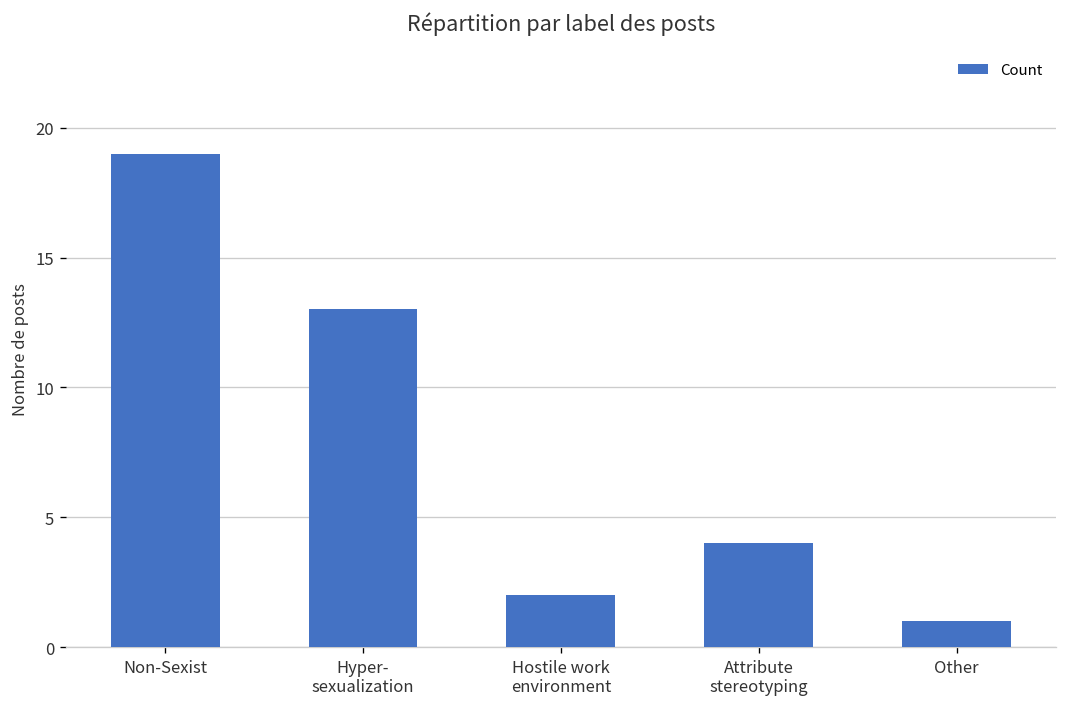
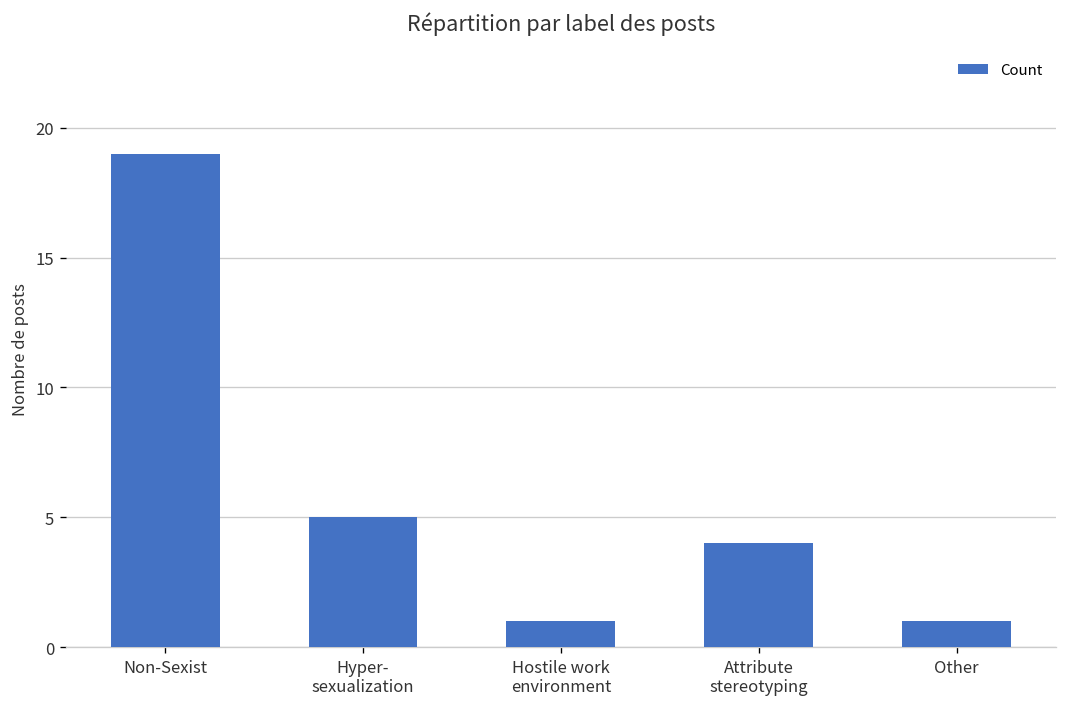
Hyper- sexualization: 13 -> 5
Hostile work environment: 2 -> 1
